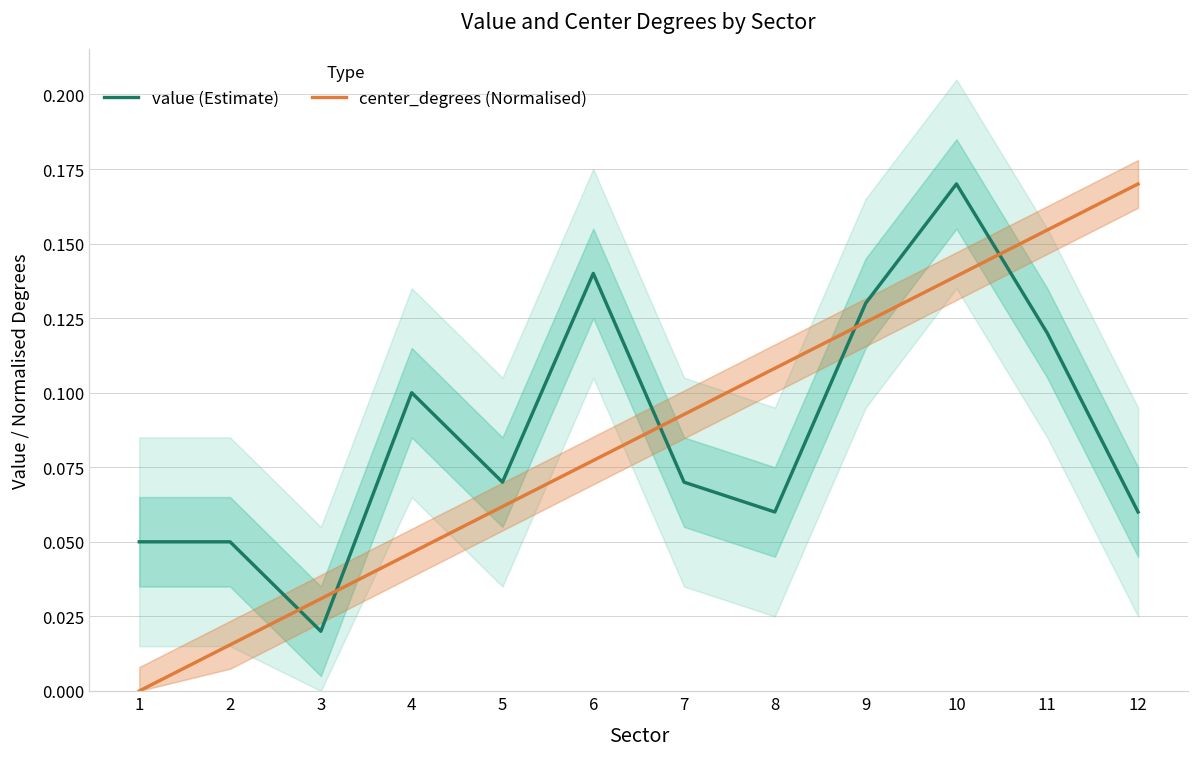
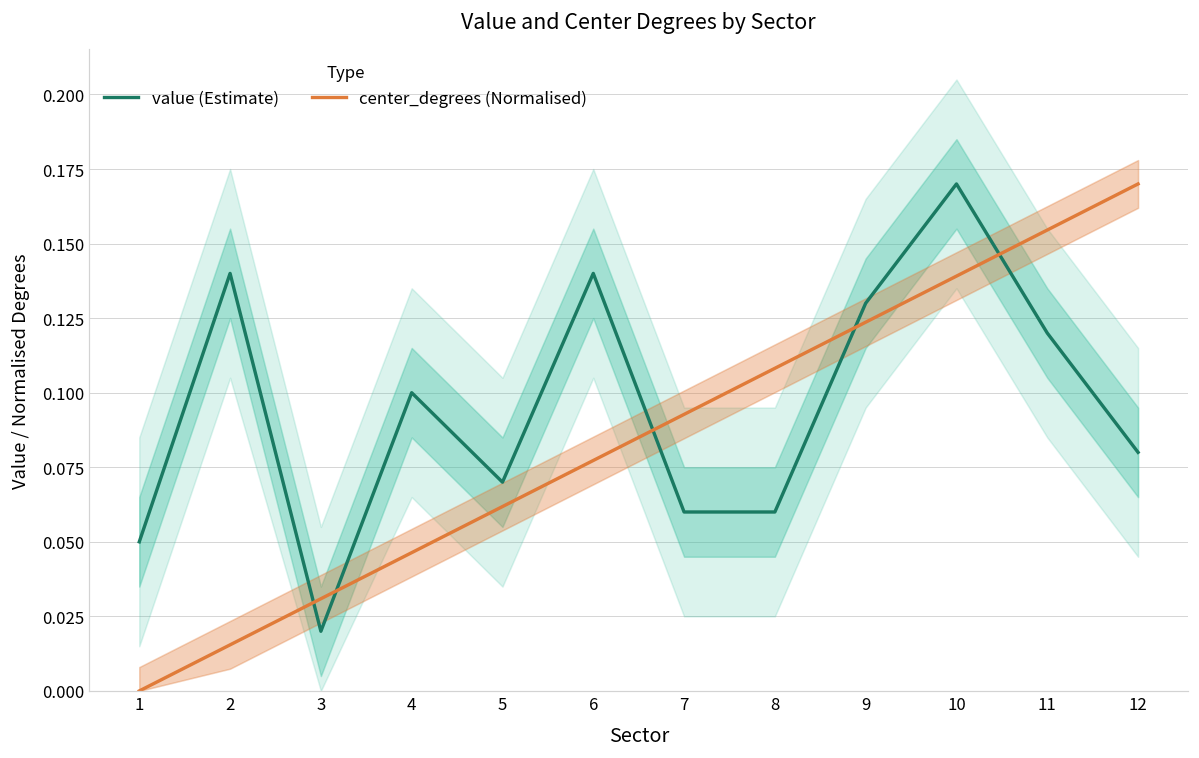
value (Estimate), 2: 0.05 -> 0.14
value (Estimate), 7: 0.07 -> 0.06
value (Estimate), 12: 0.06 -> 0.08
